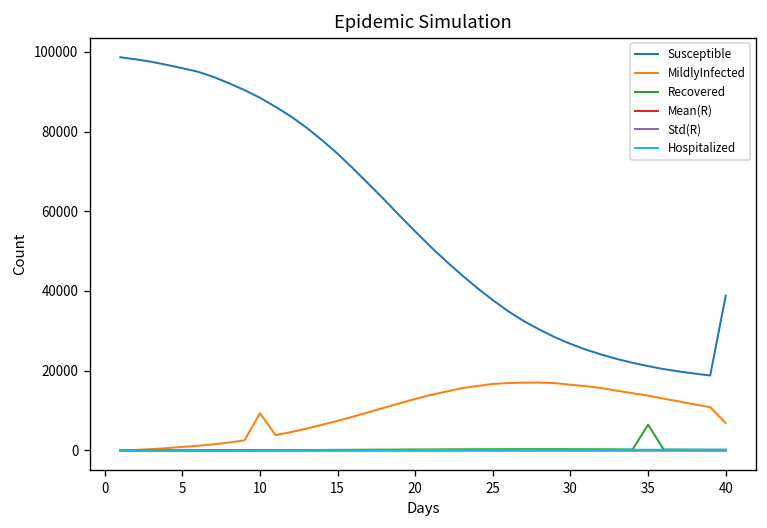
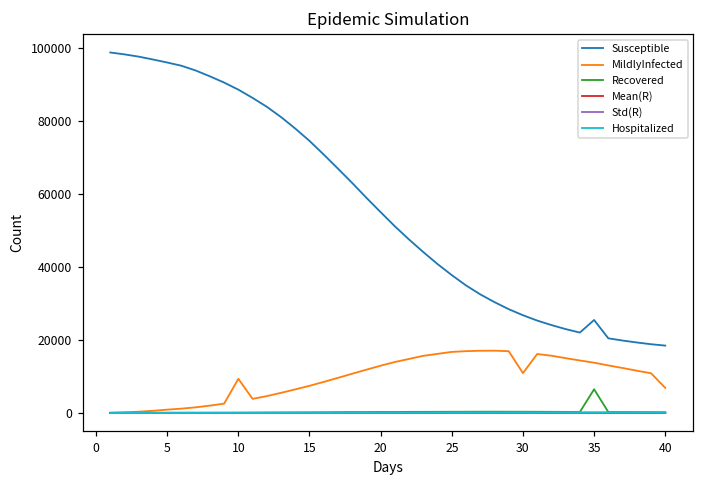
MildlyInfected, 30: 16000 -> 11000
Susceptible, 35: 21000 -> 25000
Susceptible, 40: 39000 -> 18000
